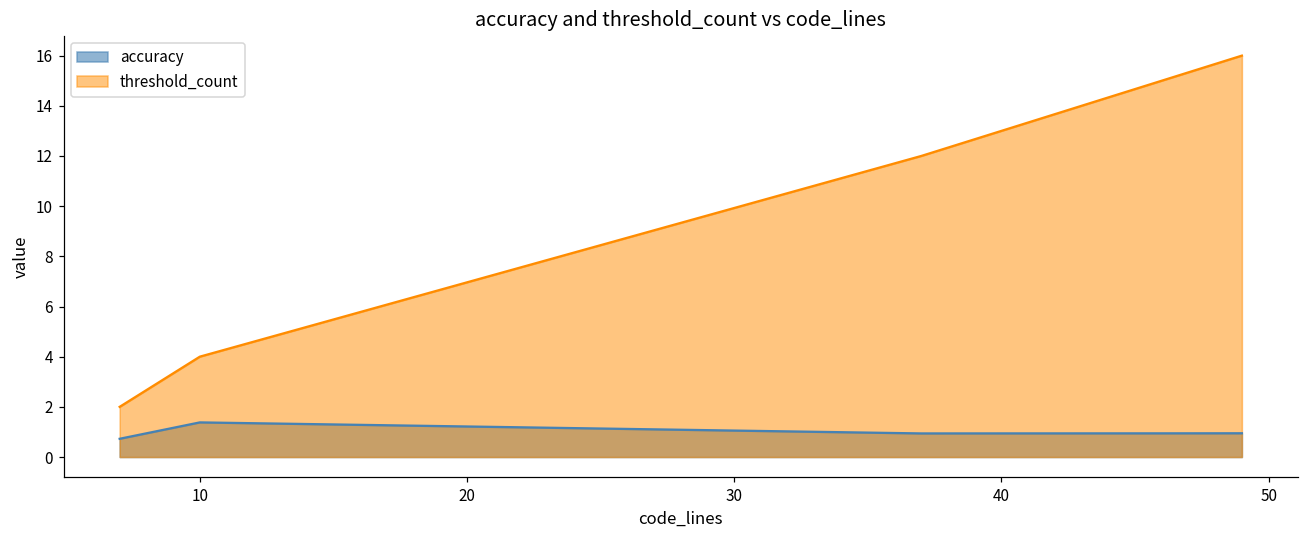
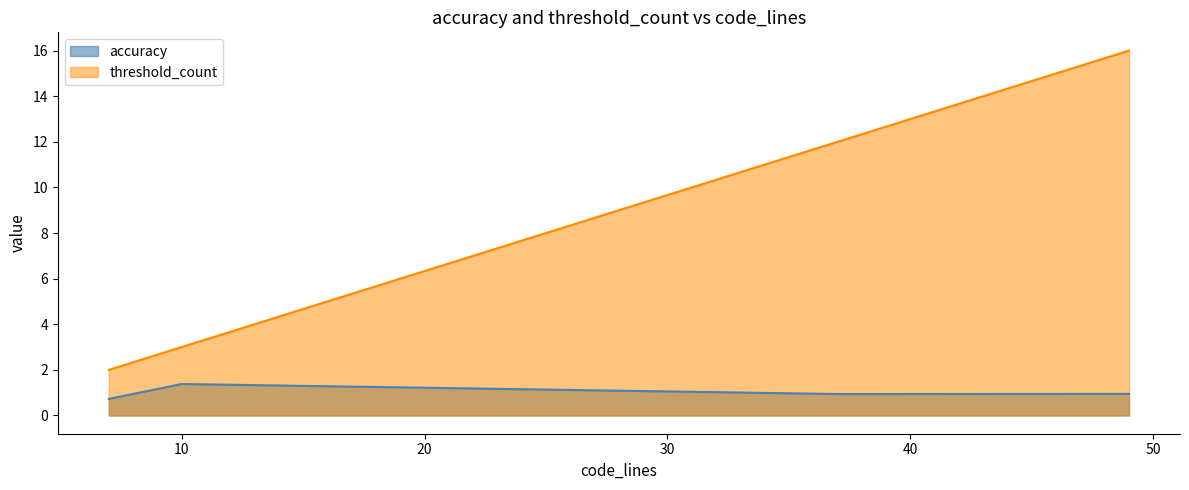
threshold_count, 10: 4 -> 3
